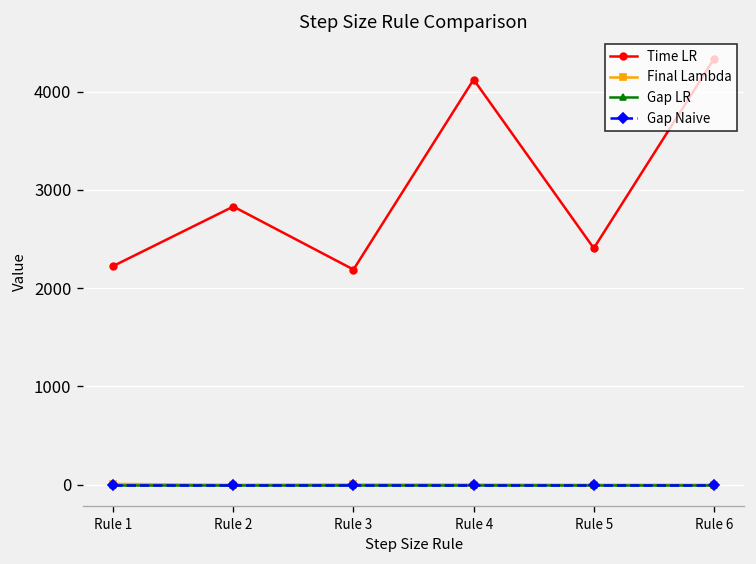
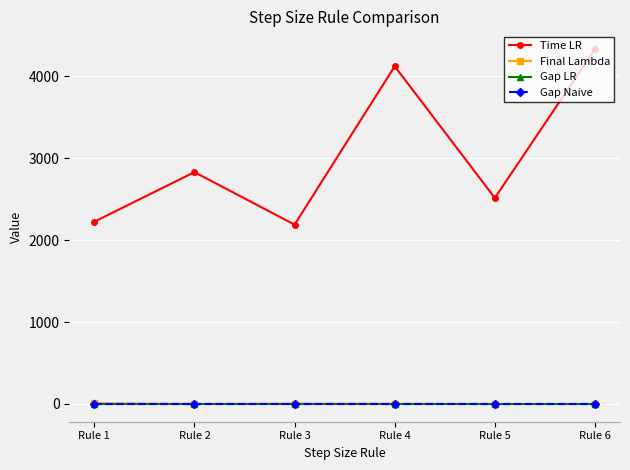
Time LR, Rule 5: 2400 -> 2500
